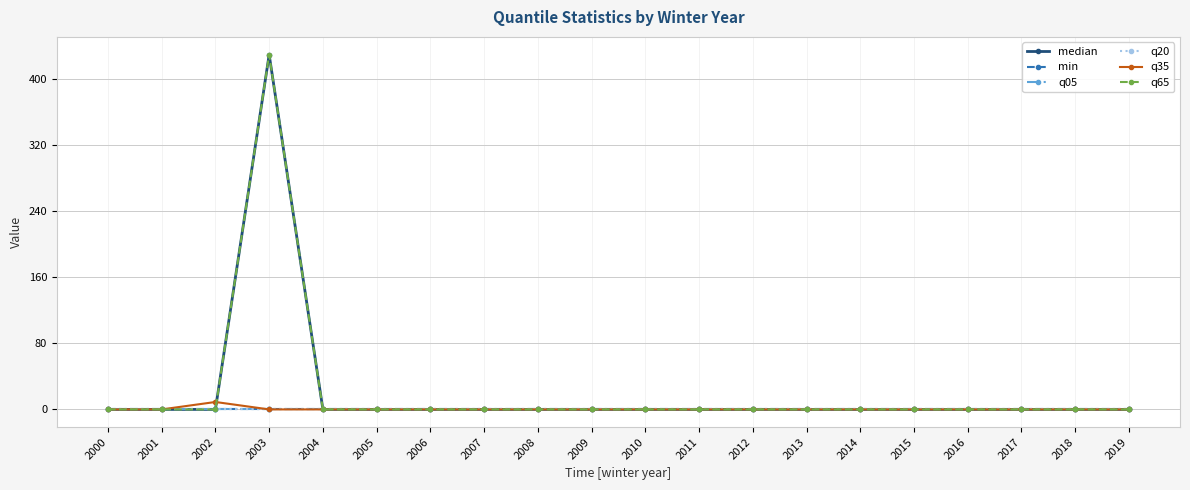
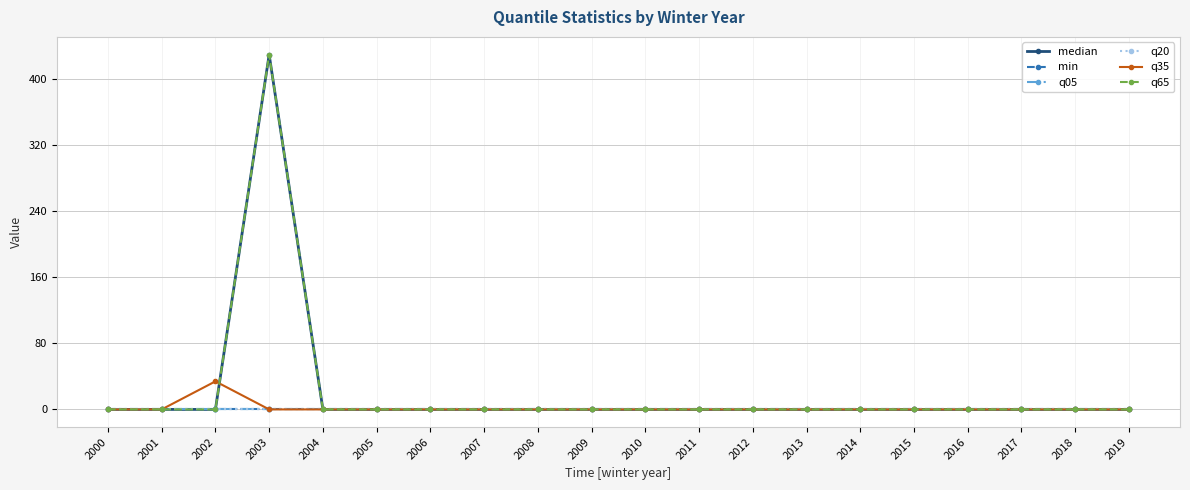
q35, 2002: 10 -> 30
